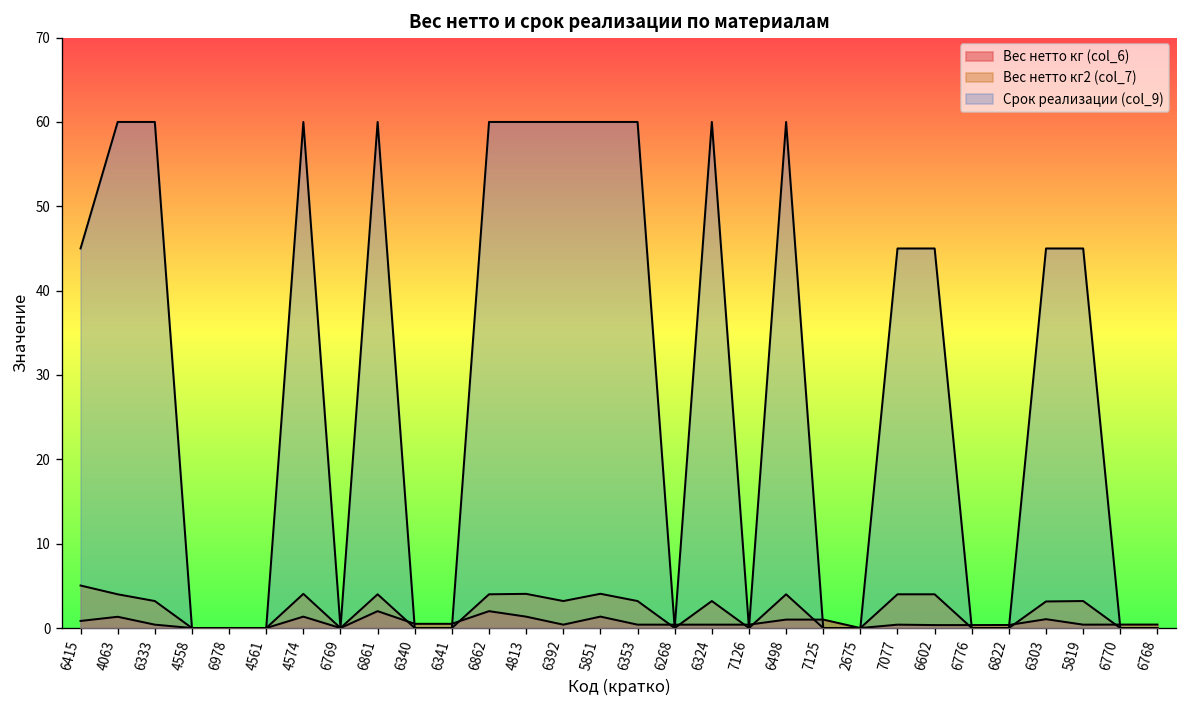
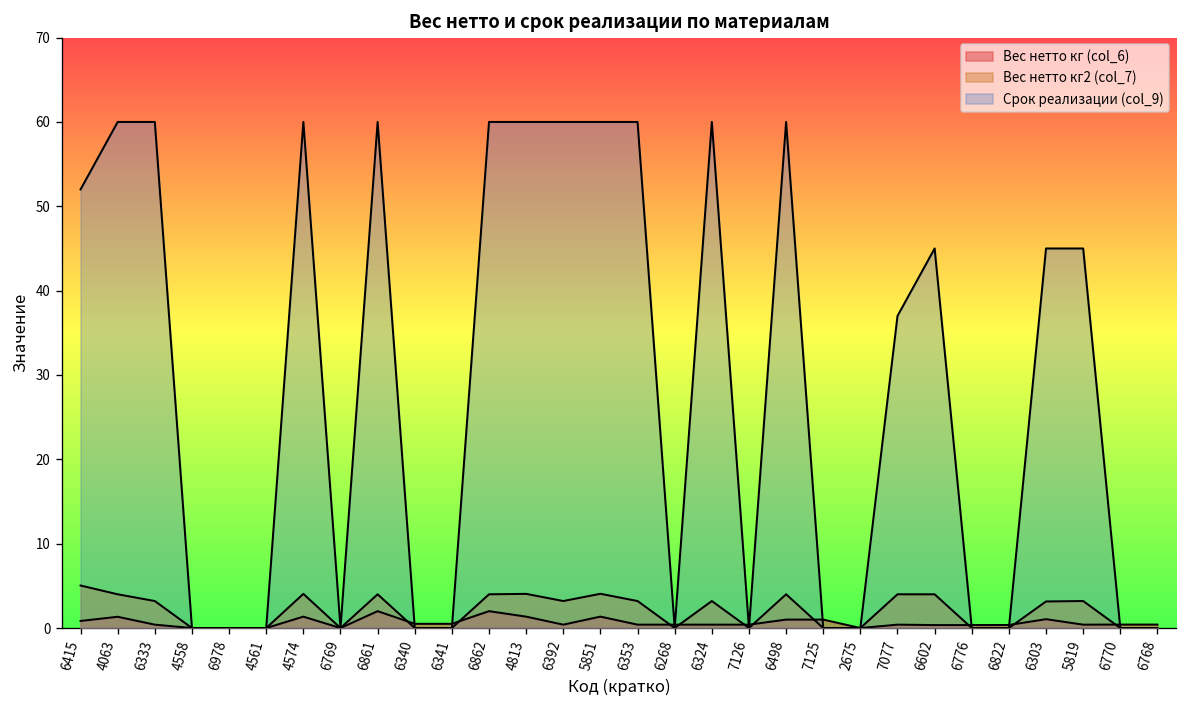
Срок реализации (col_9), 6415: 45 -> 52
Срок реализации (col_9), 7077: 45 -> 37
